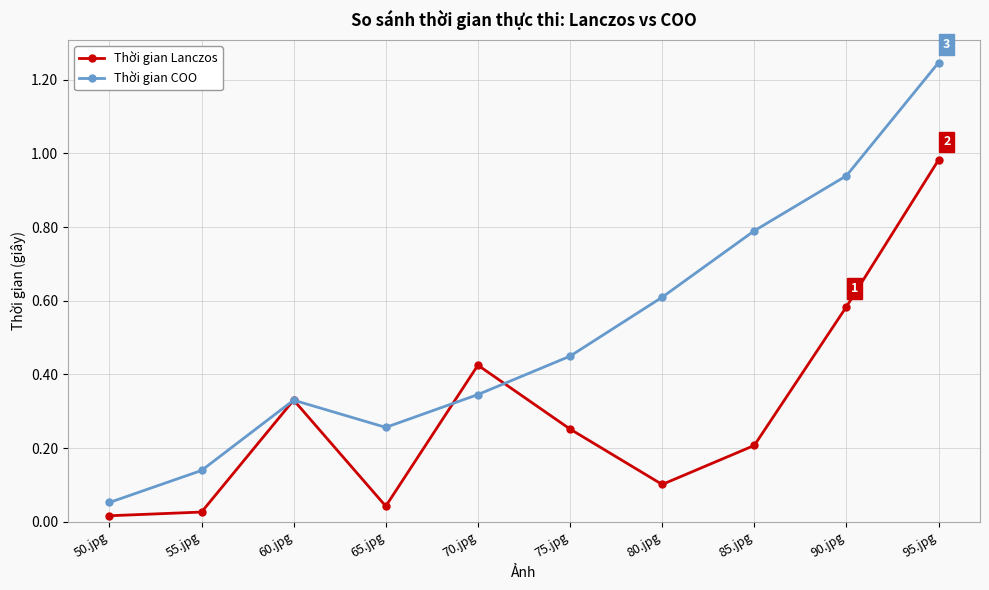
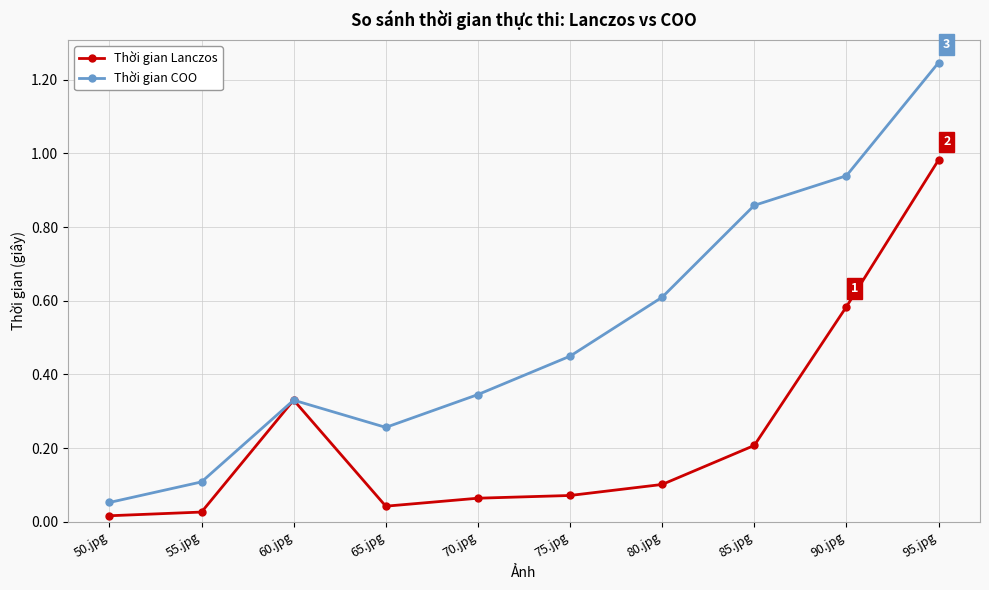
Thời gian COO, 55.jpg: 0.14 -> 0.11
Thời gian Lanczos, 70.jpg: 0.42 -> 0.06
Thời gian Lanczos, 75.jpg: 0.25 -> 0.07
Thời gian COO, 85.jpg: 0.79 -> 0.86
